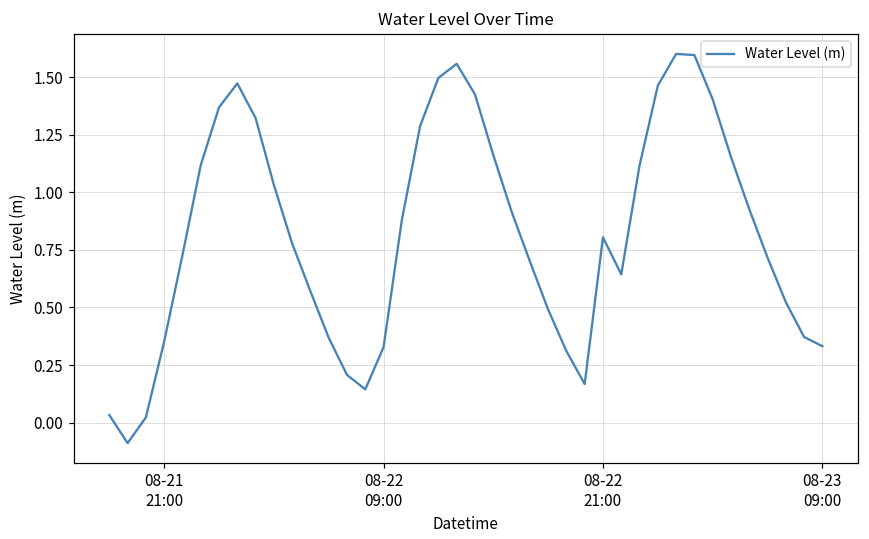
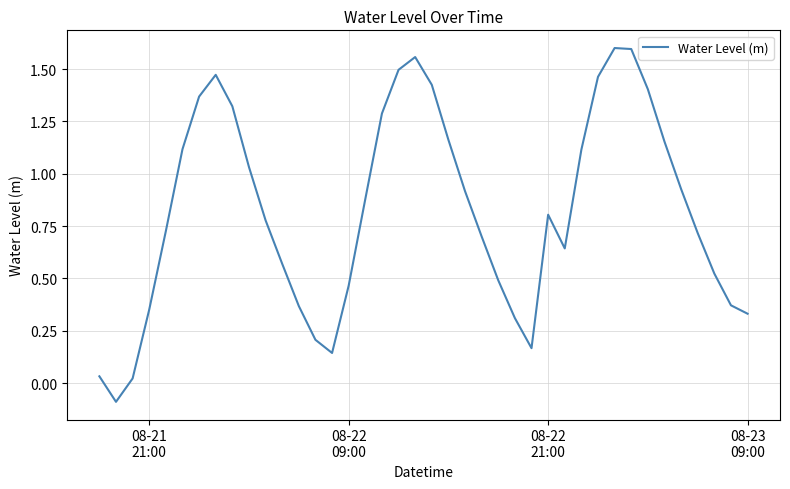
08-22 09:00: 0.33 -> 0.47
